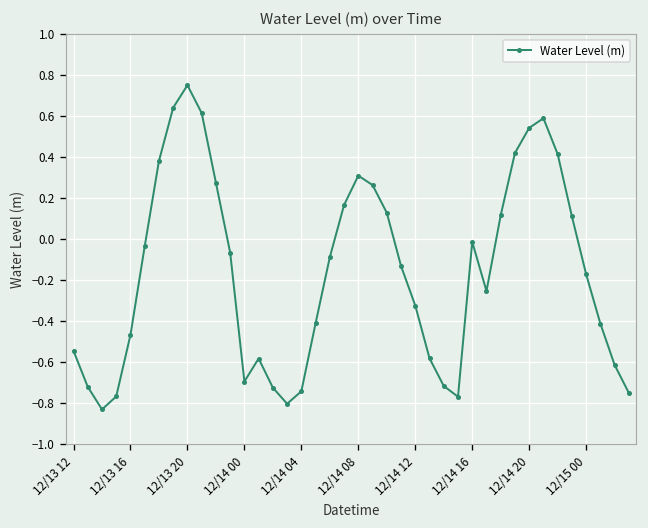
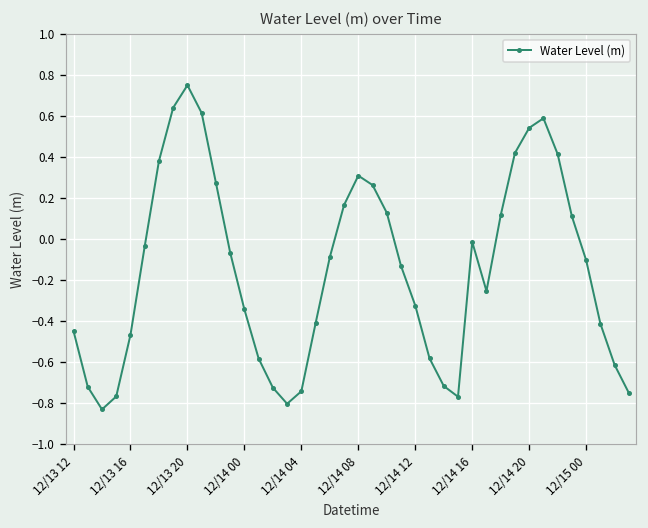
12/13 12: -0.55 -> -0.45
12/14 00: -0.70 -> -0.34
12/15 00: -0.17 -> -0.10
